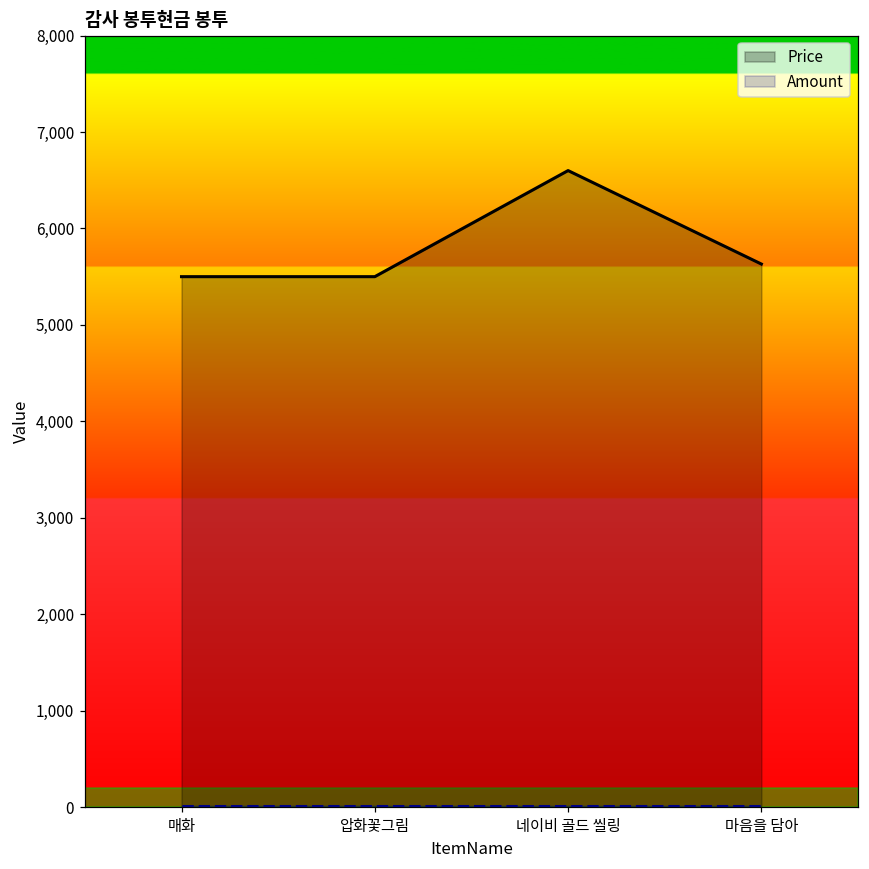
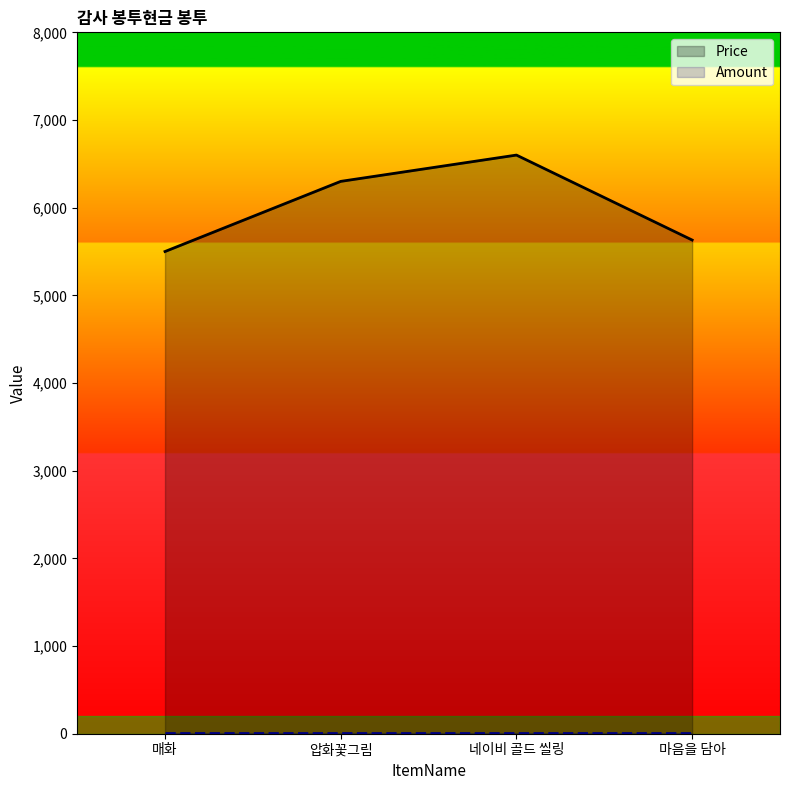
Price, 압화꽃그림: 5,500 -> 6,300
